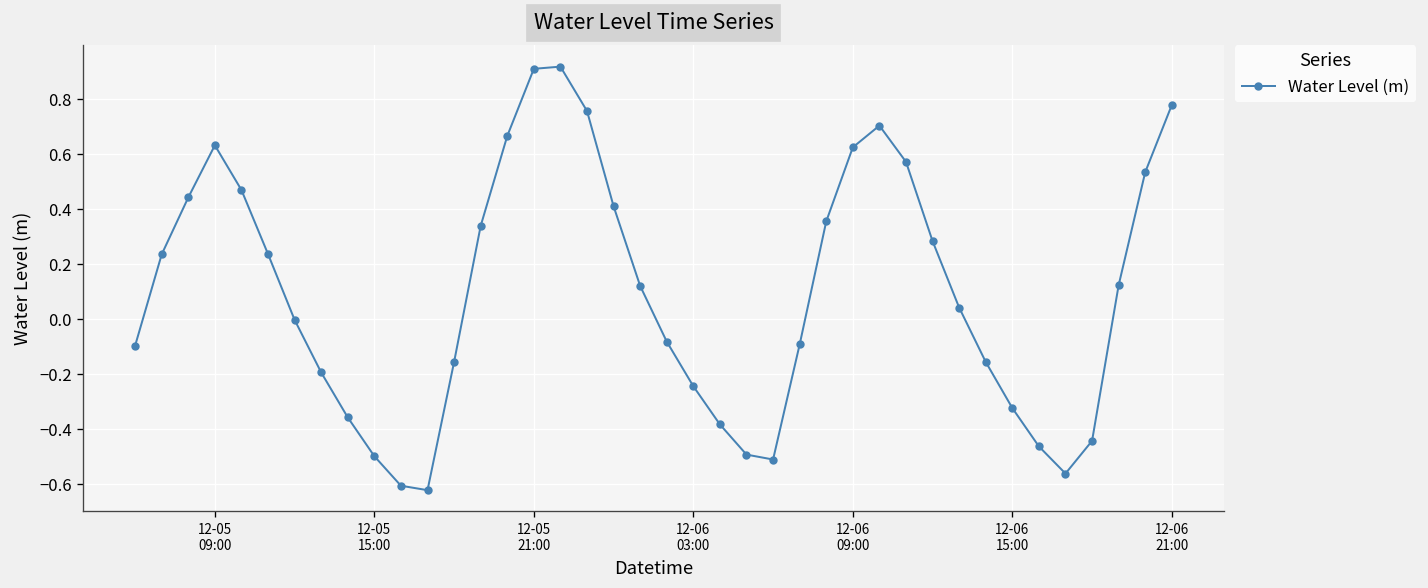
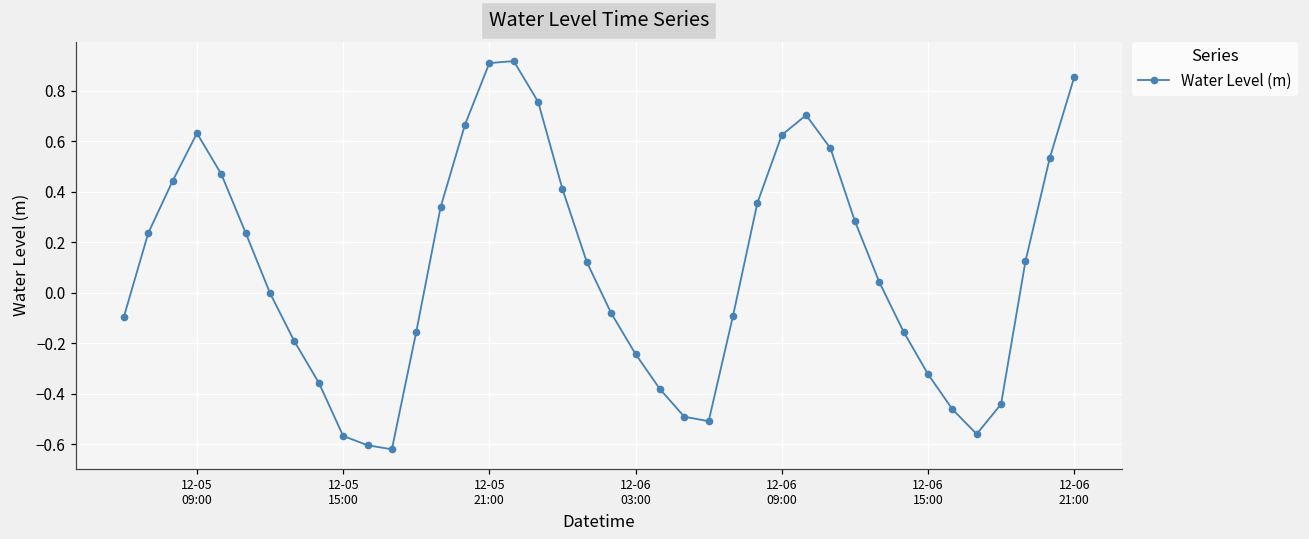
12-05 15:00: -0.50 -> -0.57
12-06 21:00: 0.78 -> 0.85
